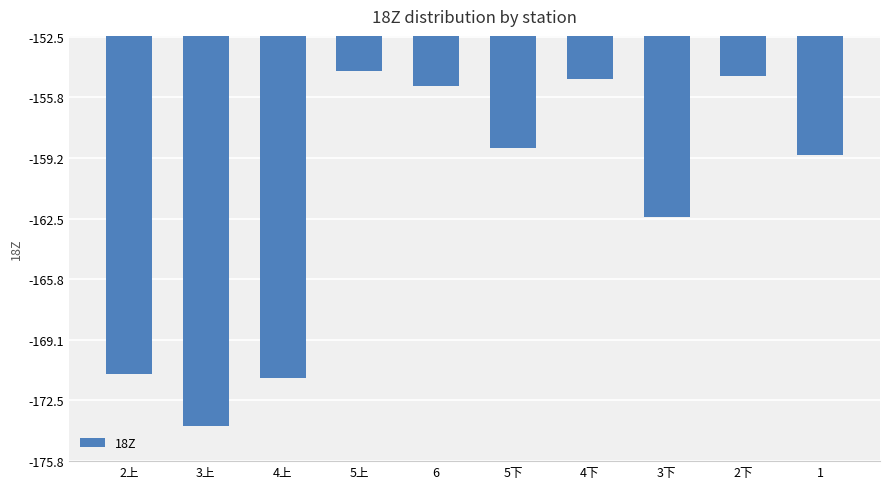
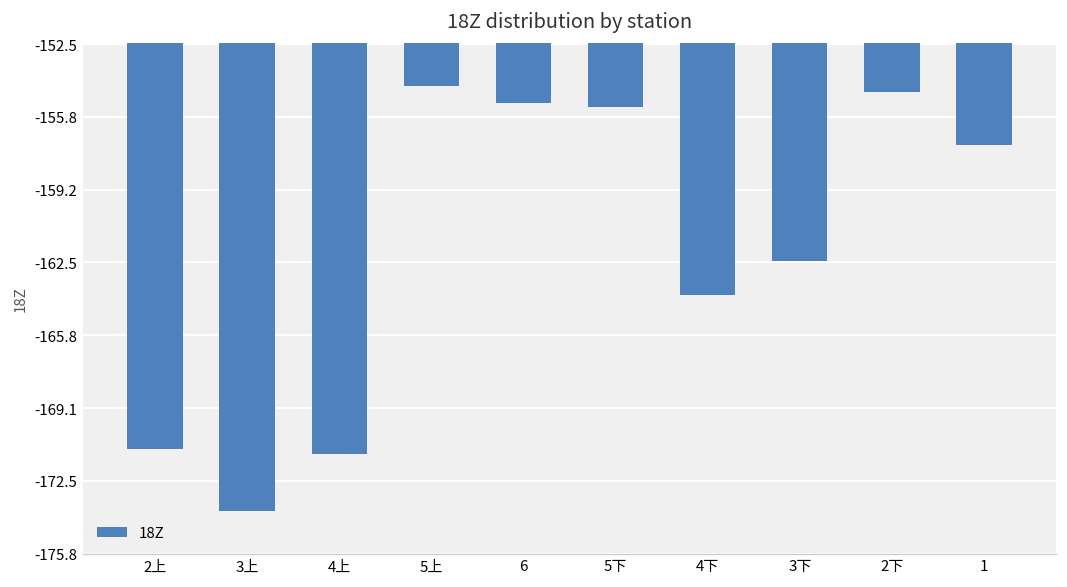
5下: -158.6 -> -155.4
4下: -154.8 -> -164.0
1: -159.0 -> -157.1
